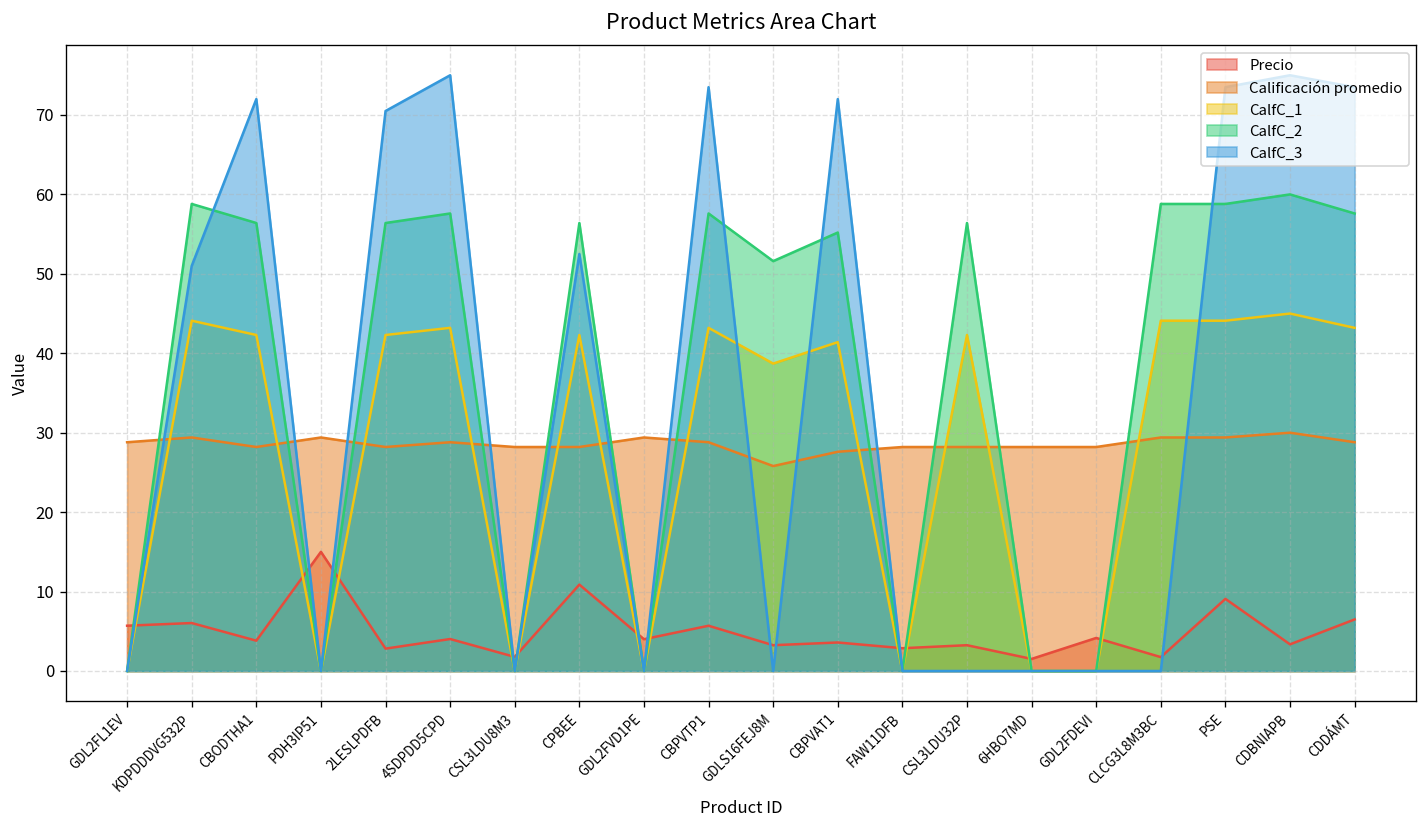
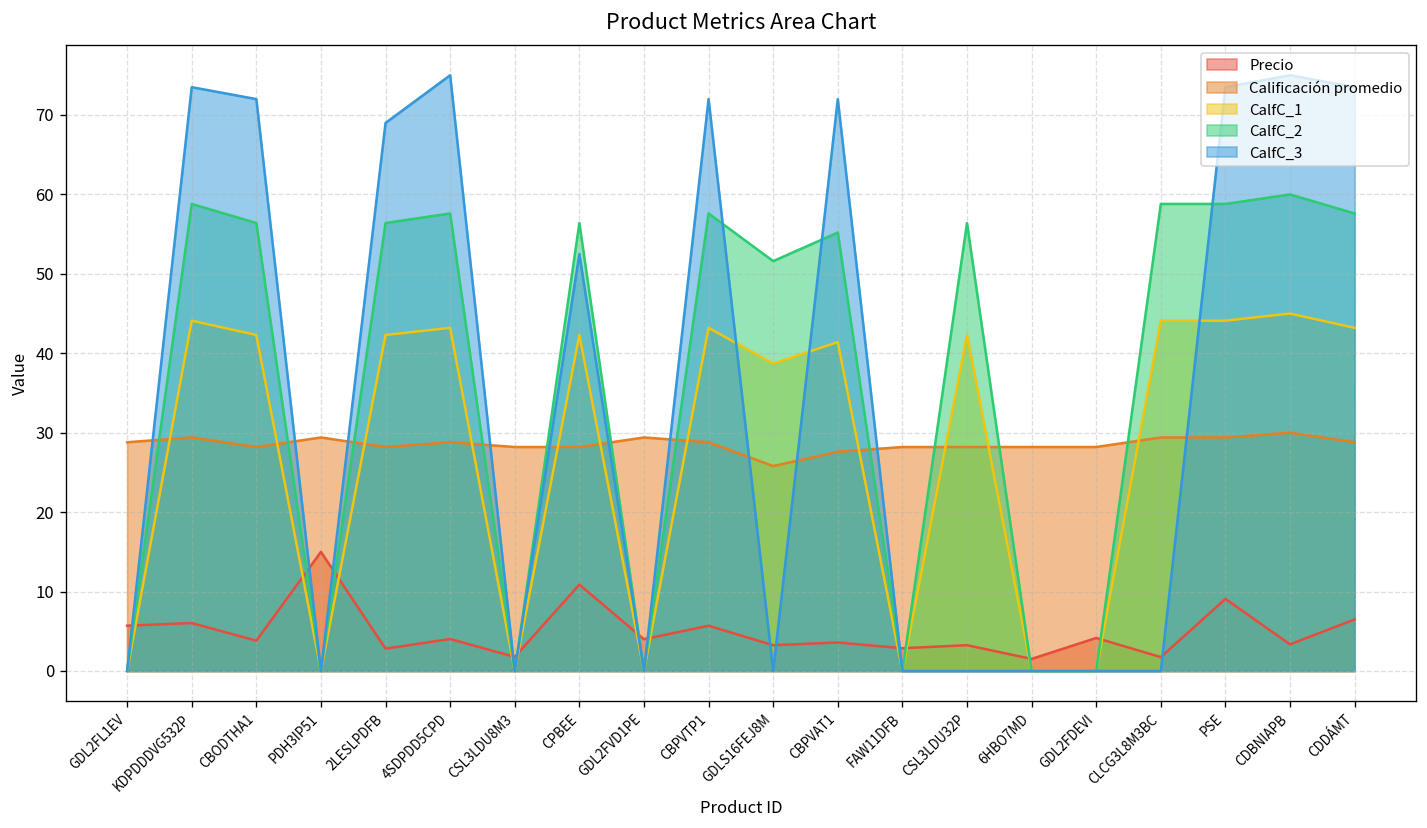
CalfC_3, KDPDDDVG532P: 51 -> 74
CalfC_3, 2LESLPDFB: 71 -> 69
CalfC_3, CBPVTP1: 74 -> 72
